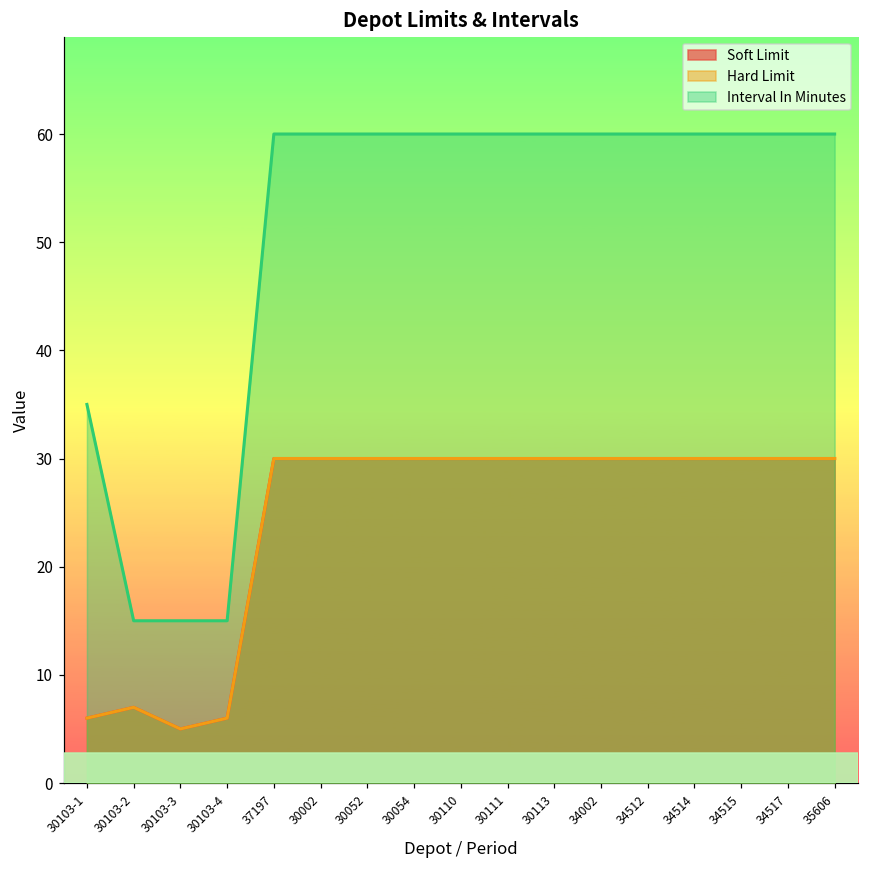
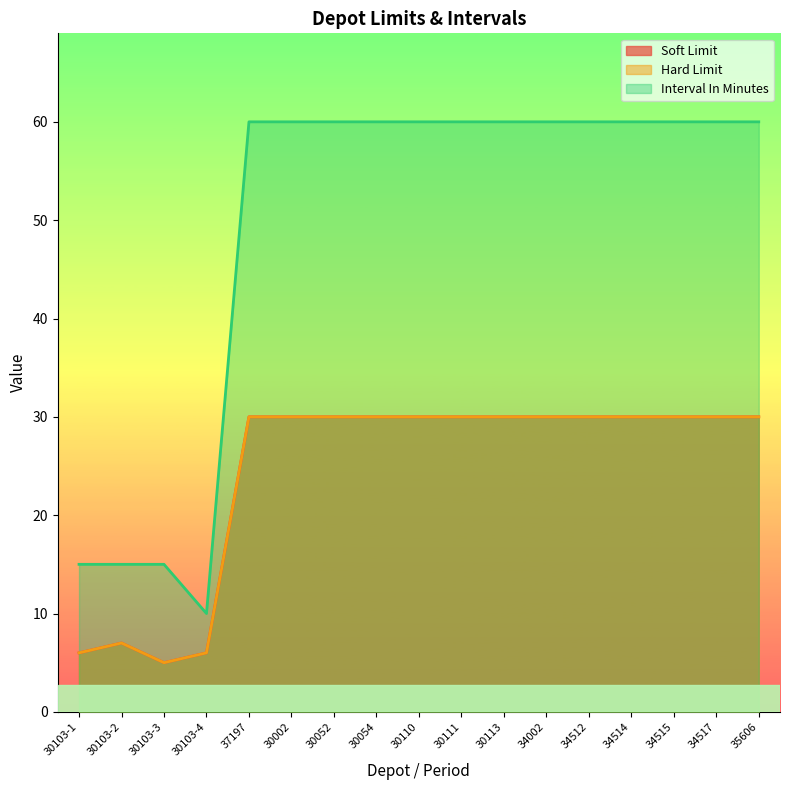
Interval In Minutes, 30103-1: 35 -> 15
Interval In Minutes, 30103-4: 15 -> 10
